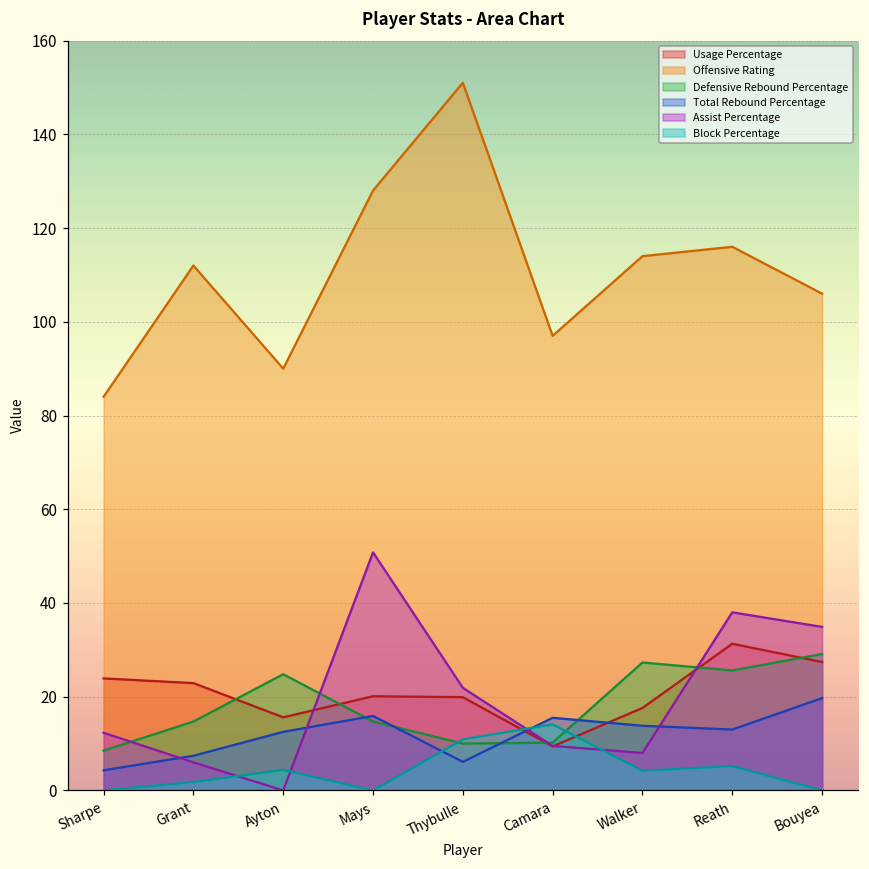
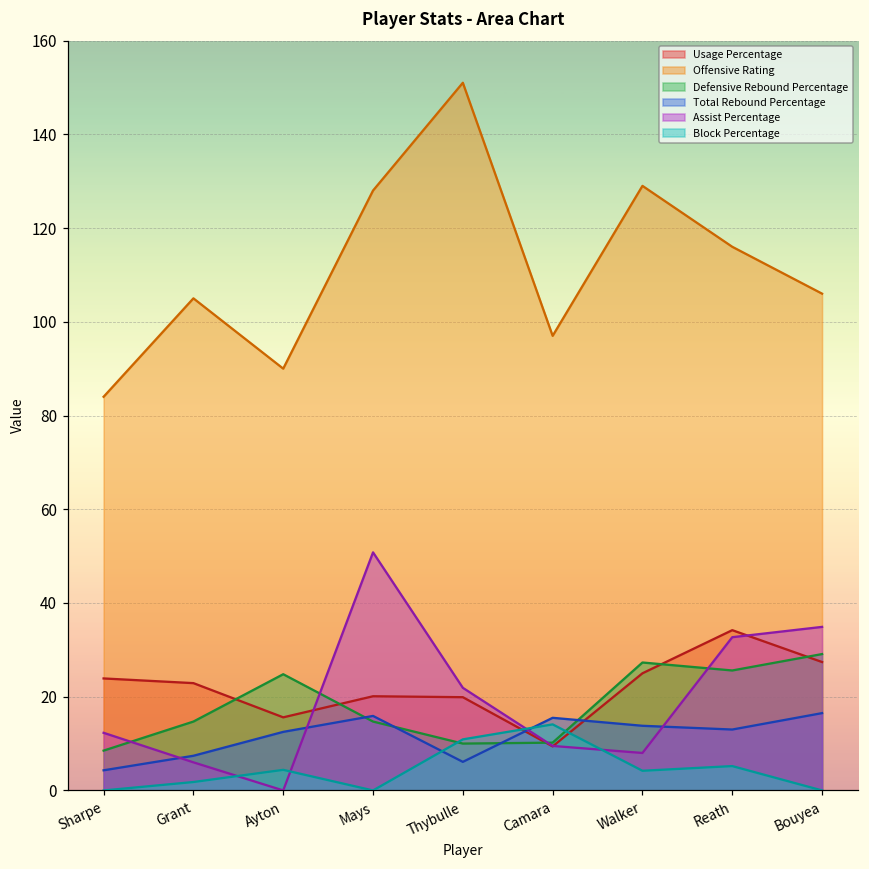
Offensive Rating, Grant: 112 -> 105
Usage Percentage, Walker: 18 -> 25
Offensive Rating, Walker: 114 -> 129
Usage Percentage, Reath: 31 -> 34
Assist Percentage, Reath: 38 -> 33
Total Rebound Percentage, Bouyea: 20 -> 17
